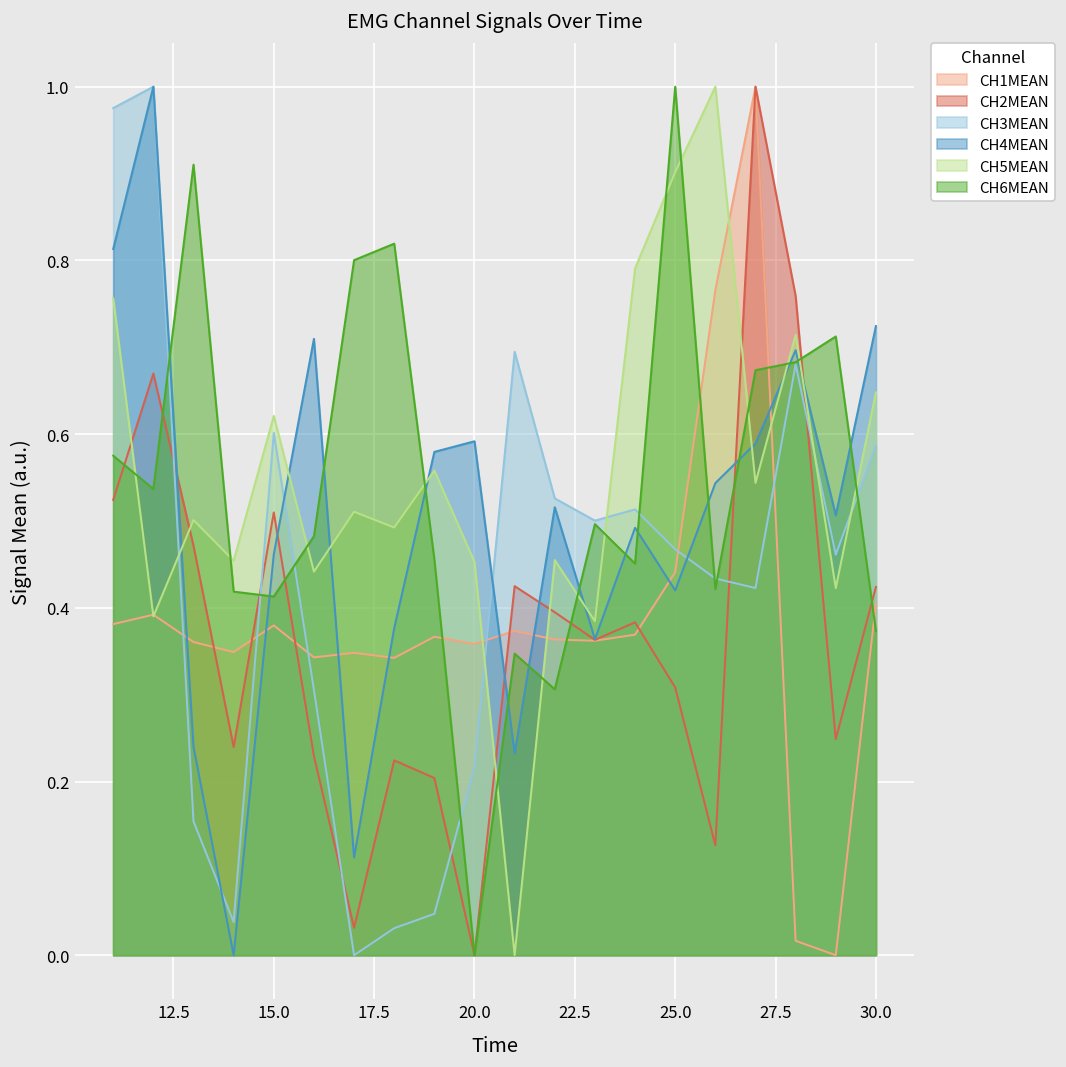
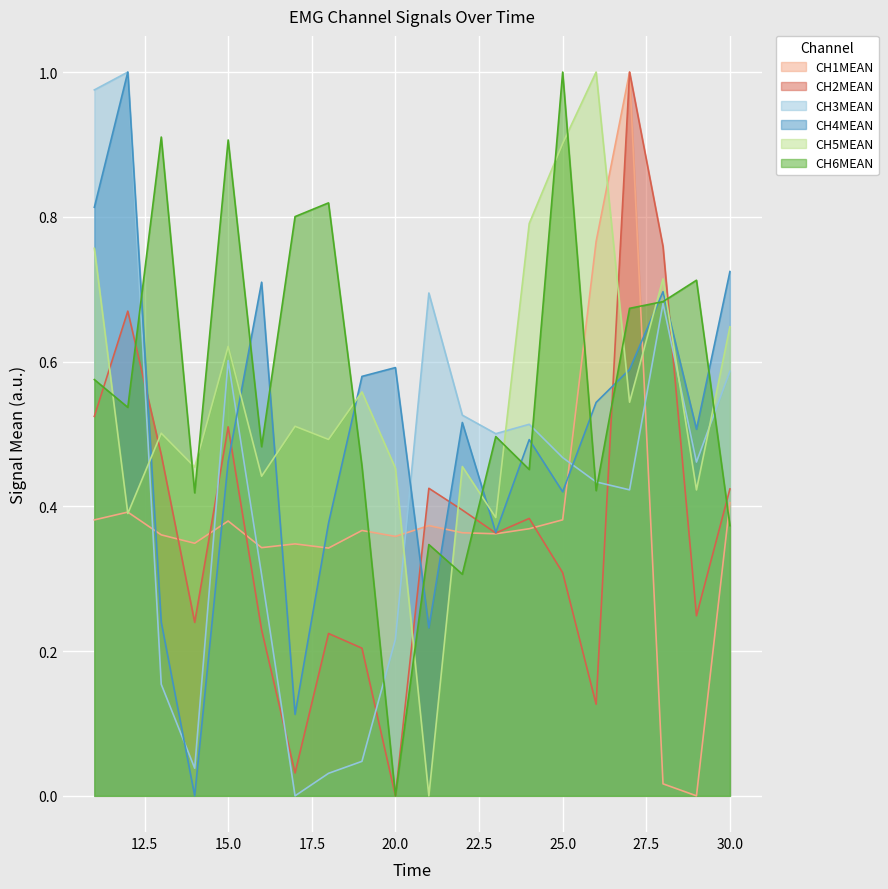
CH6MEAN, 15.0: 0.41 -> 0.91
CH1MEAN, 25.0: 0.44 -> 0.38
